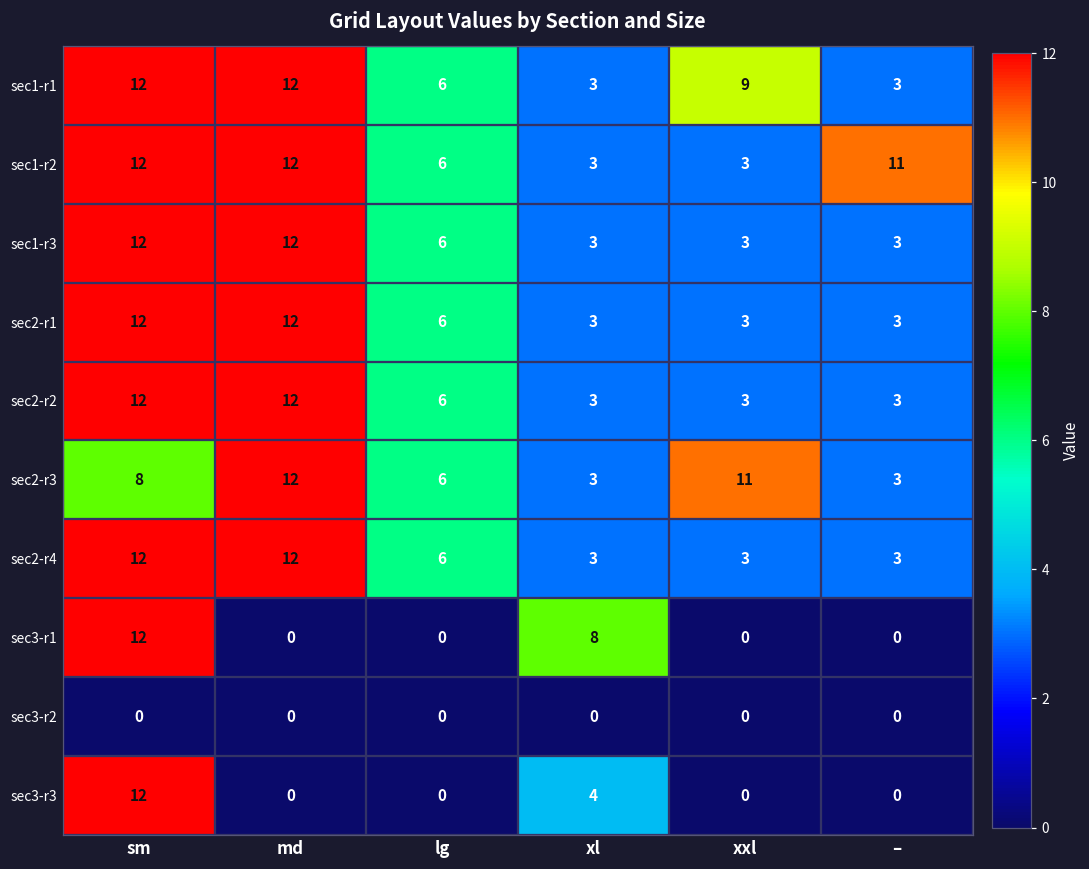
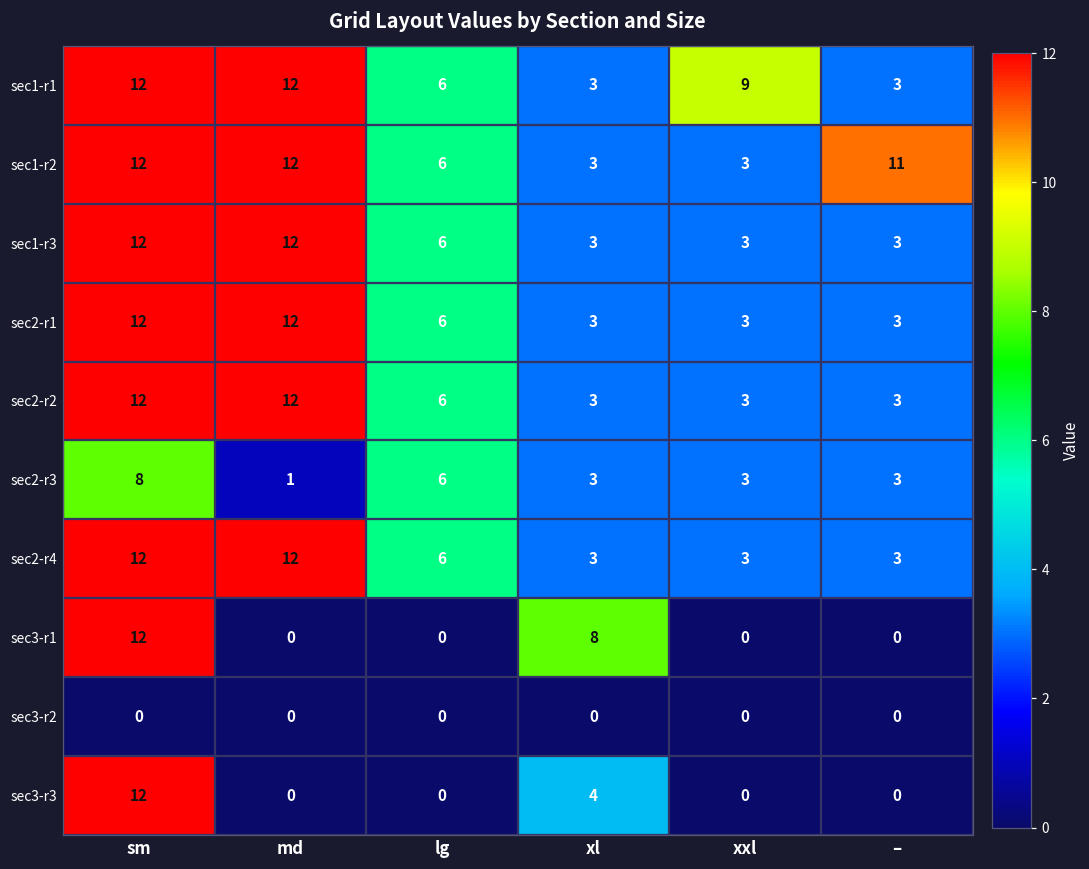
sec2-r3, md: 12 -> 1
sec2-r3, xxl: 11 -> 3
